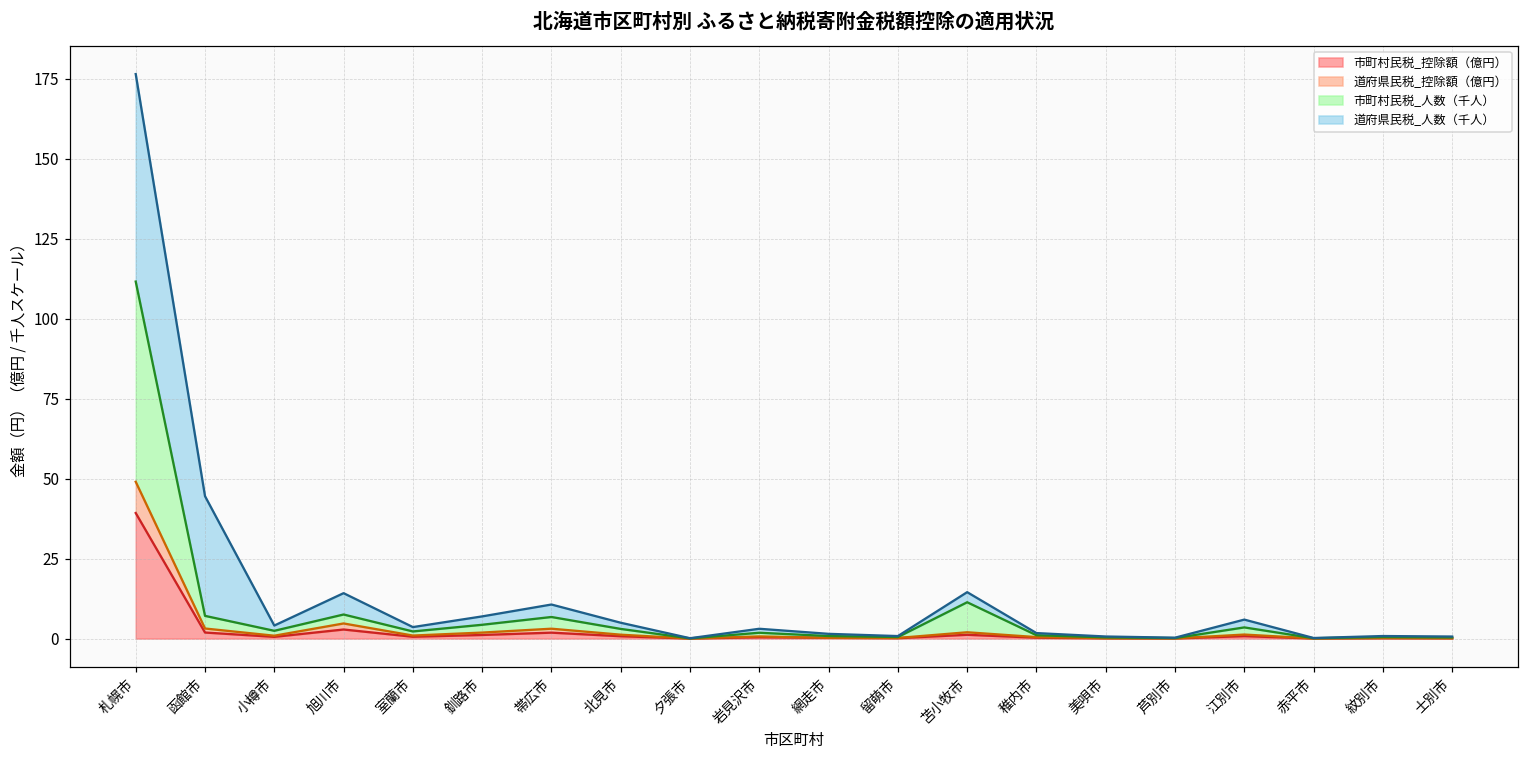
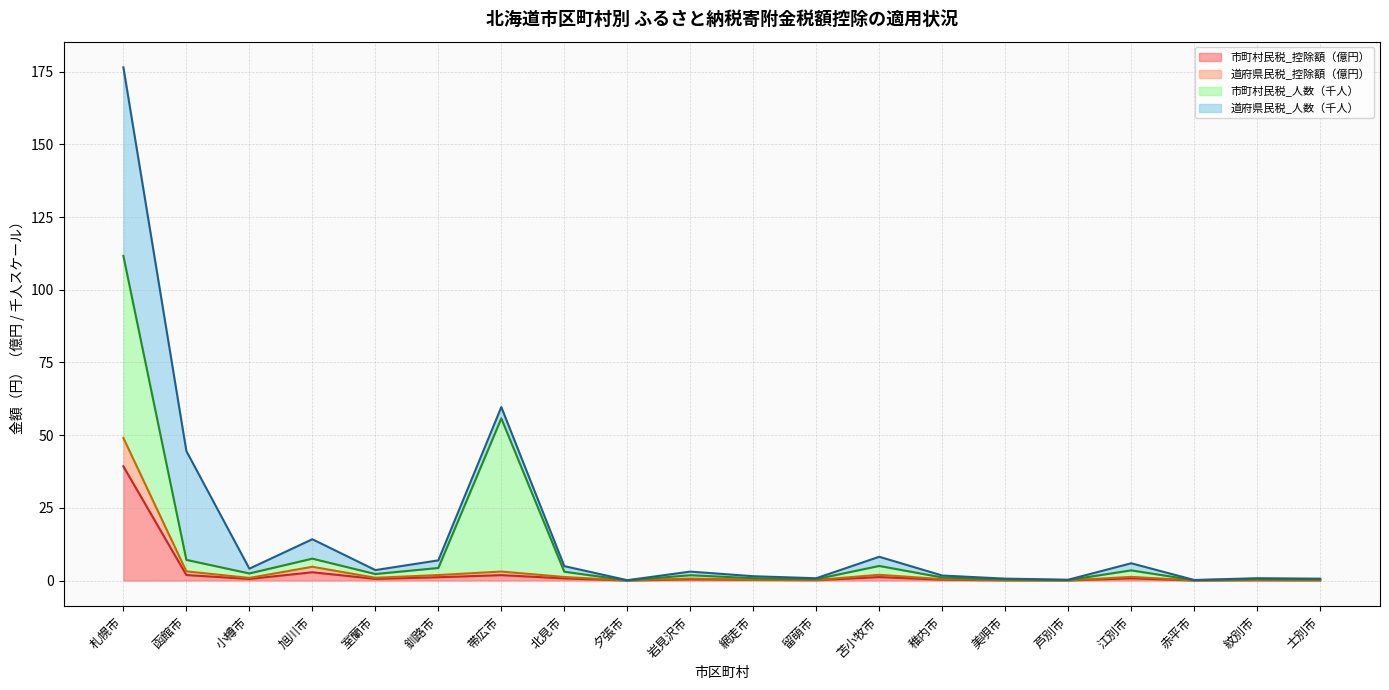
市町村民税_人数（千人）, 帯広市: 4 -> 53
市町村民税_人数（千人）, 苫小牧市: 9 -> 3
